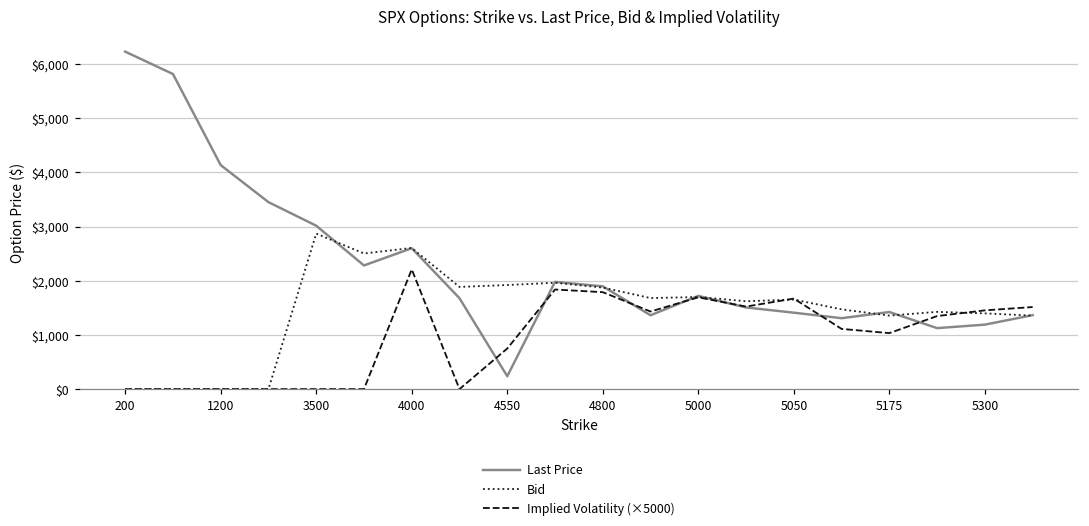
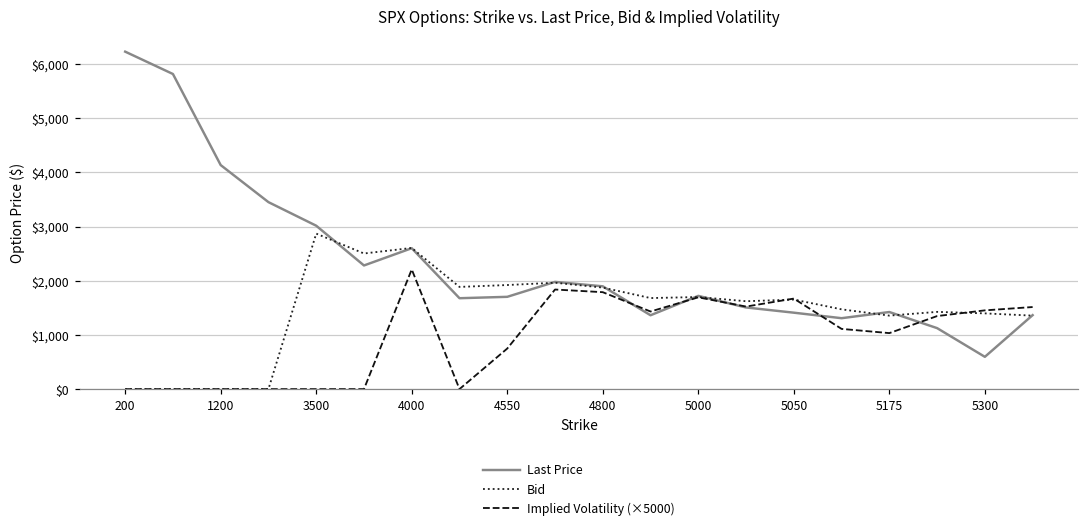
Last Price, 4550: $200 -> $1,700
Last Price, 5300: $1,200 -> $600
